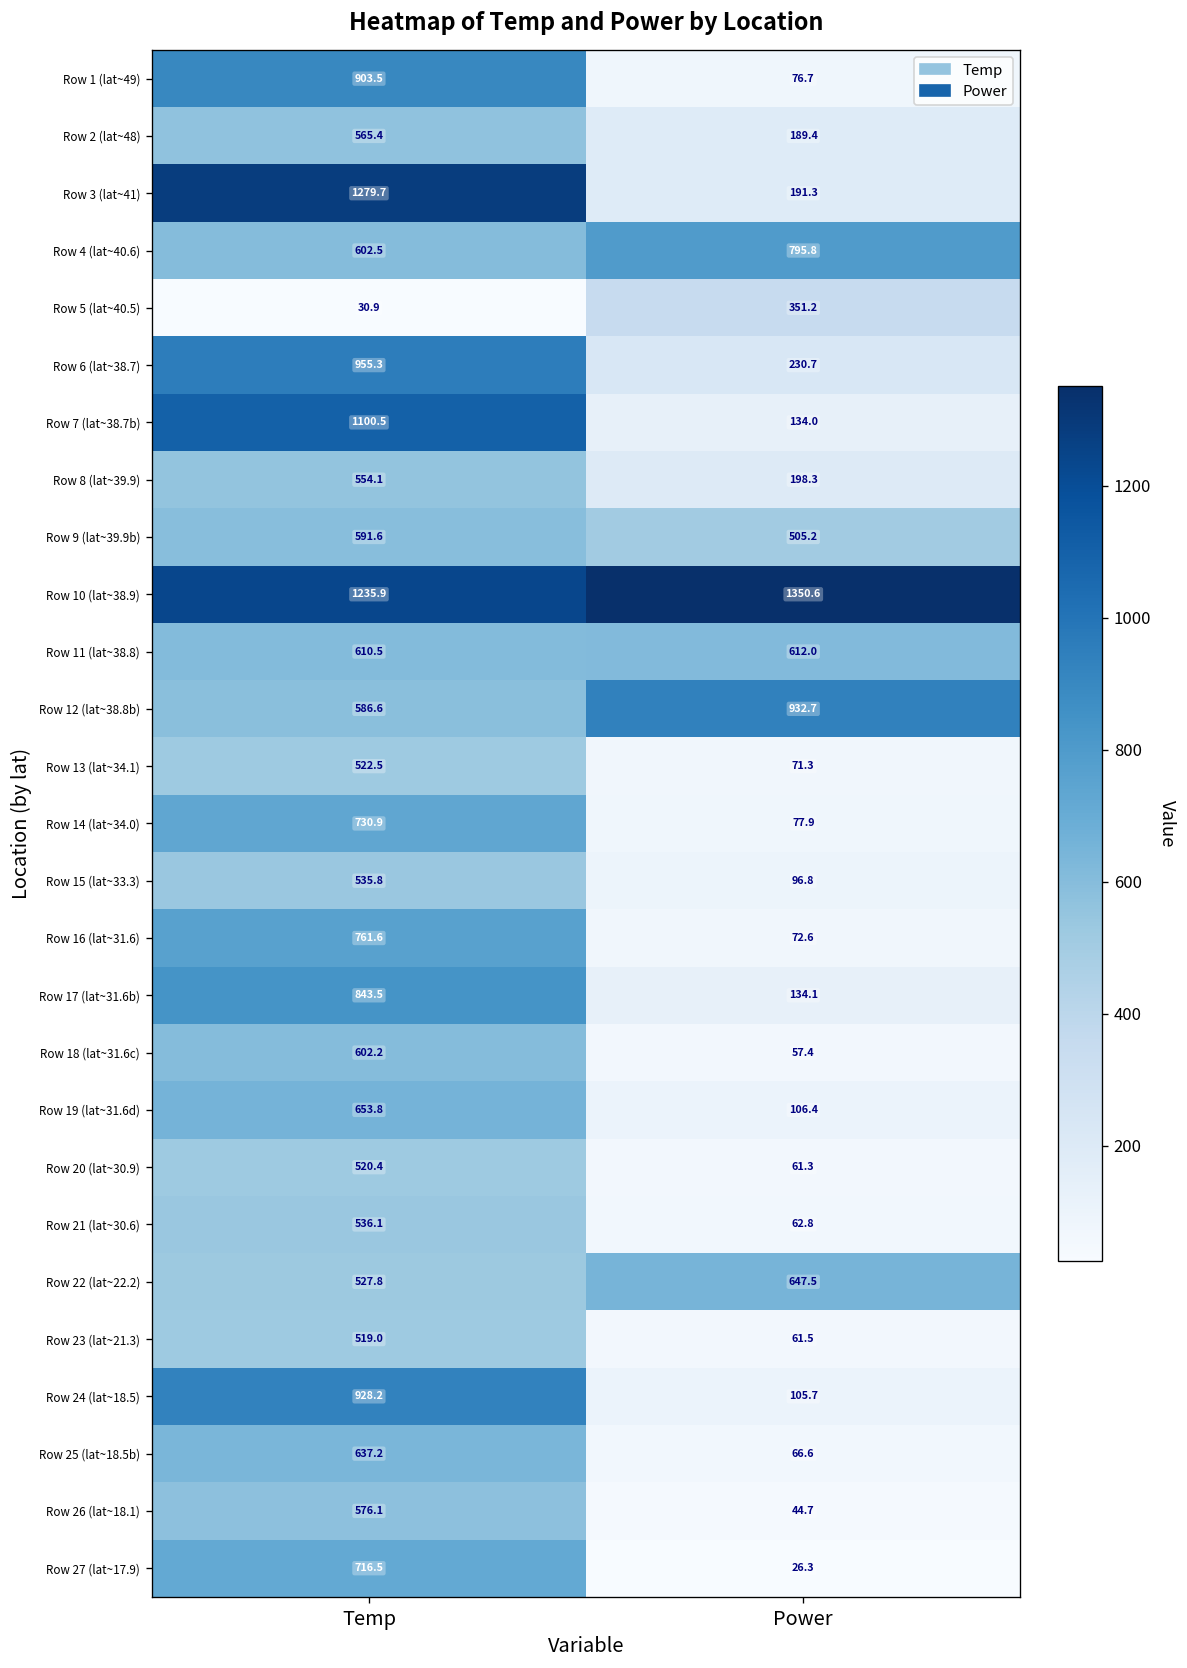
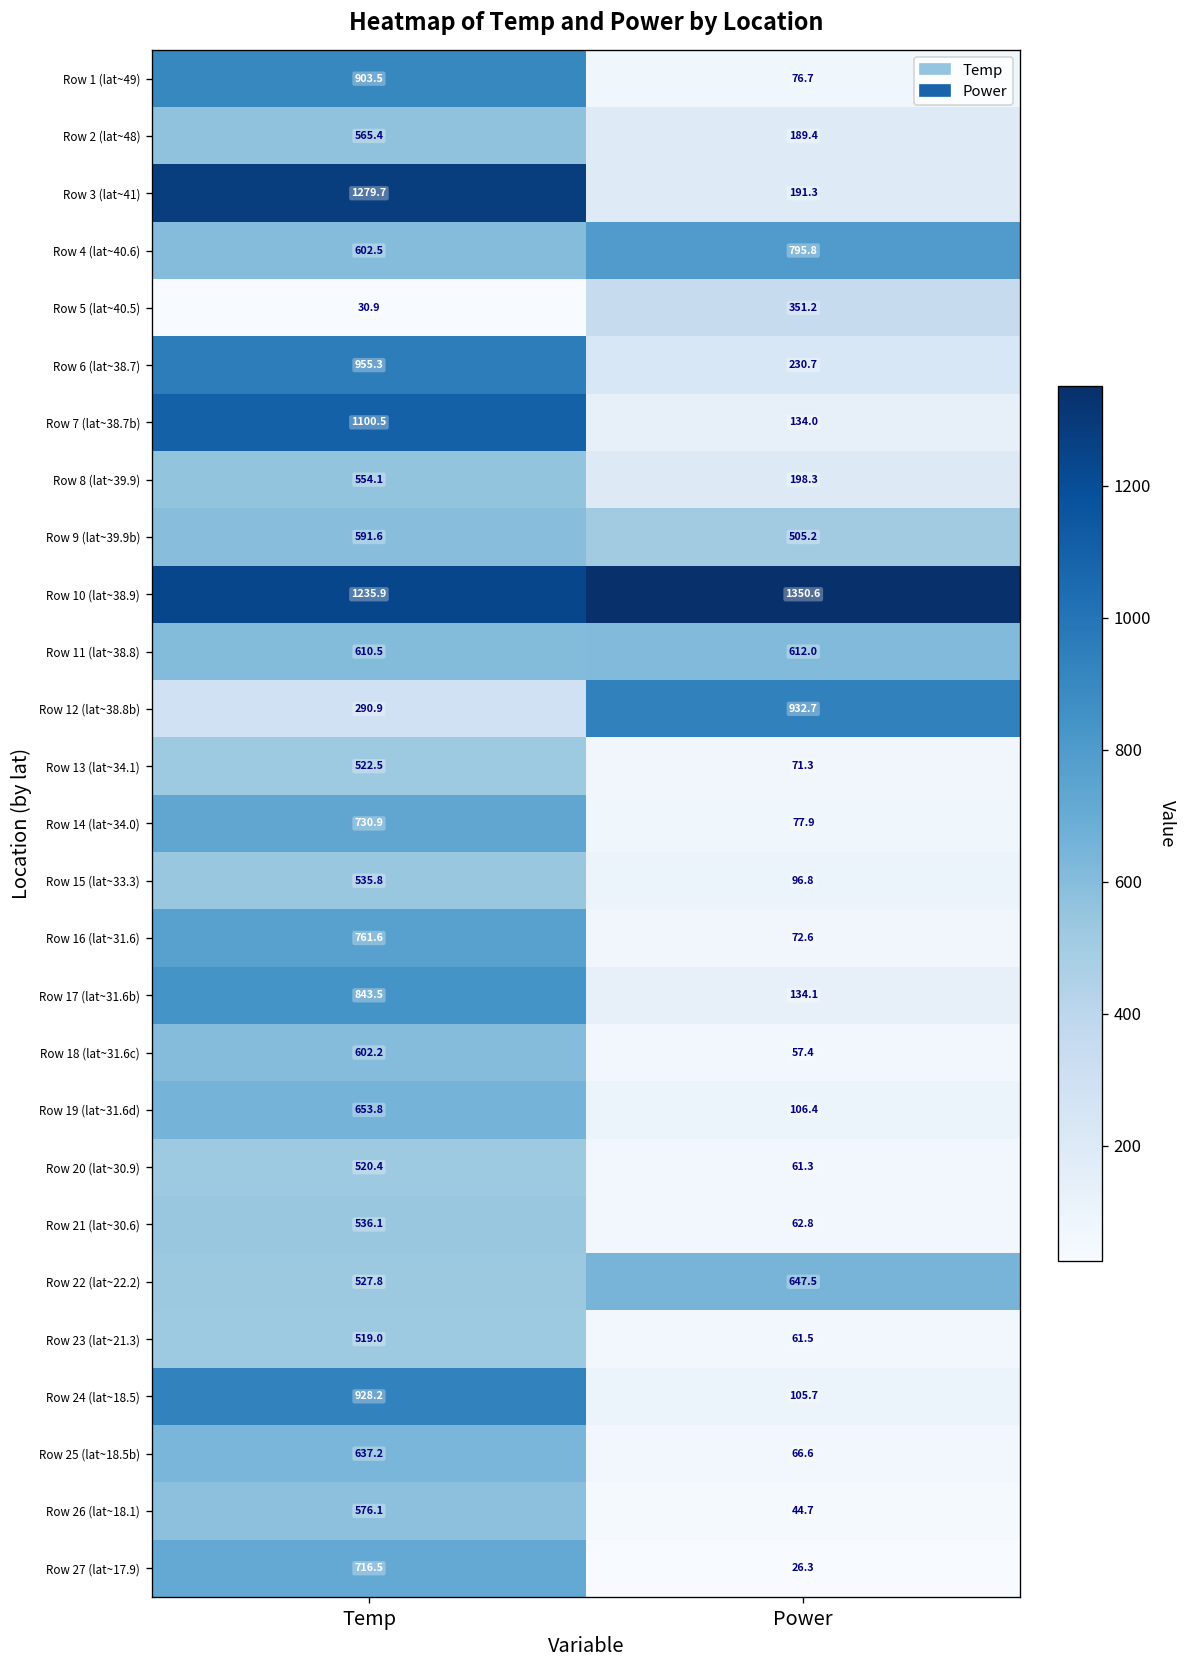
Row 12 (lat~38.8b), Temp: 586.6 -> 290.9
